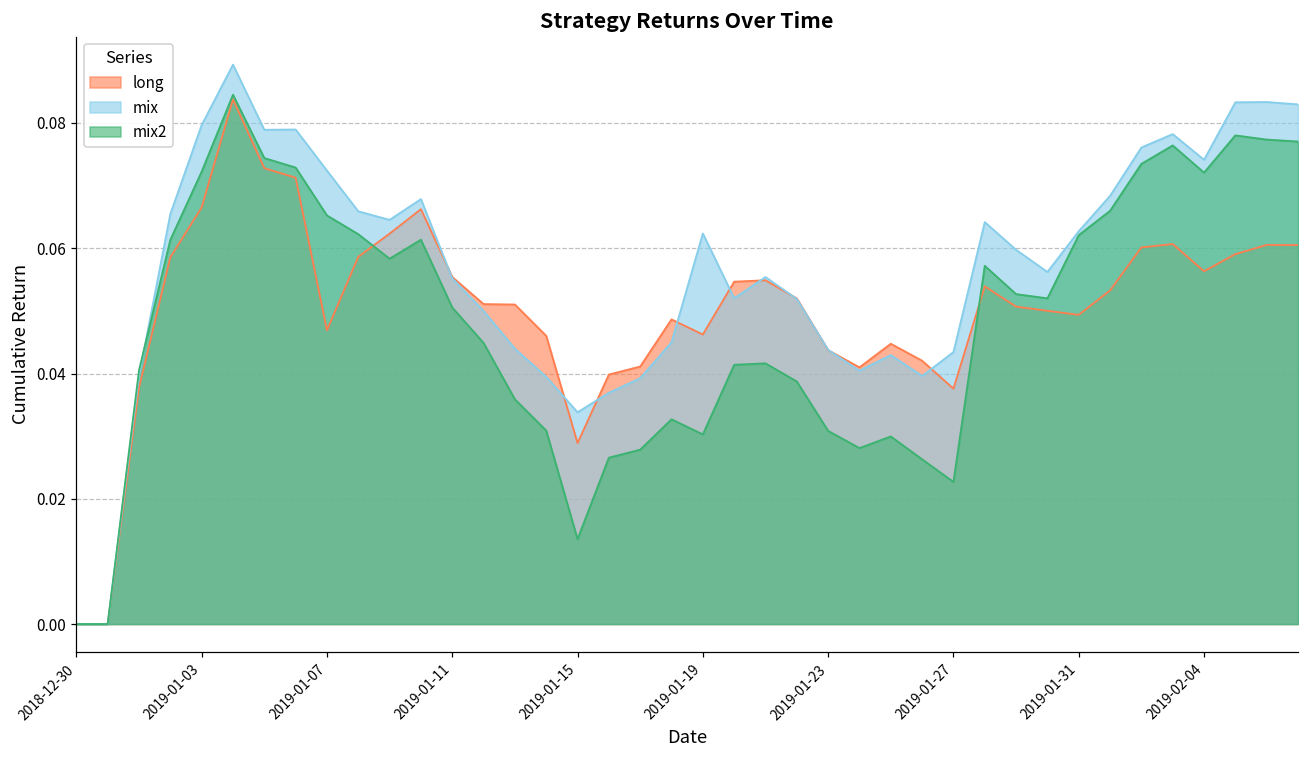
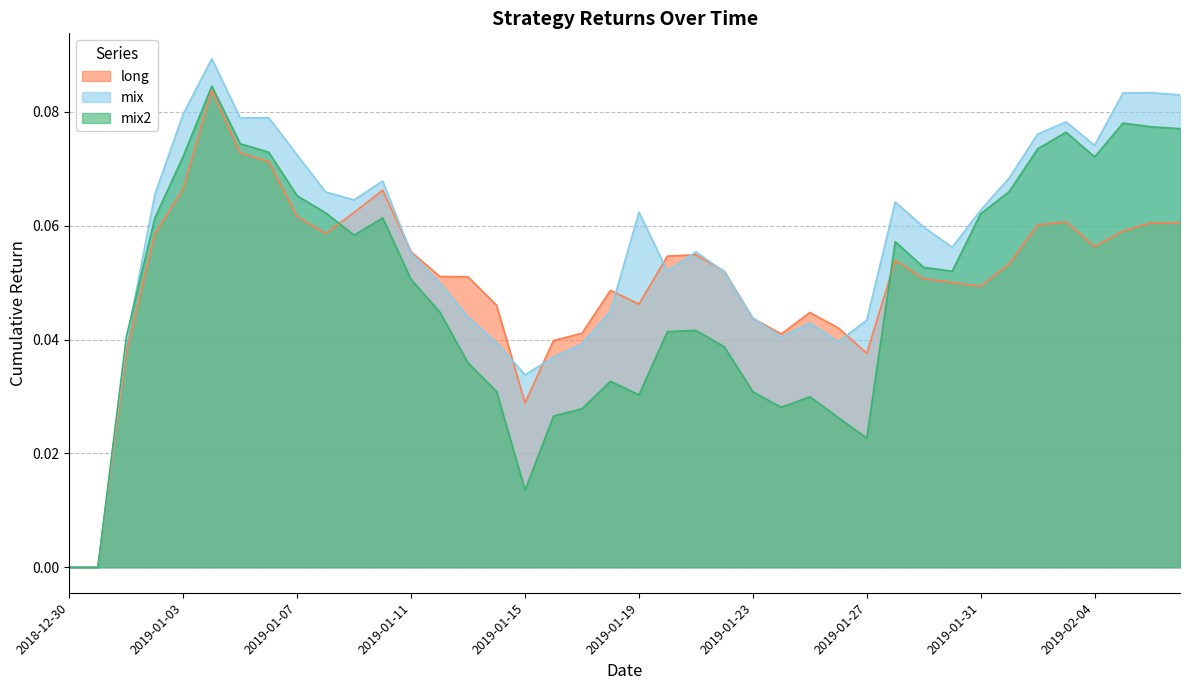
long, 2019-01-07: 0.047 -> 0.062
